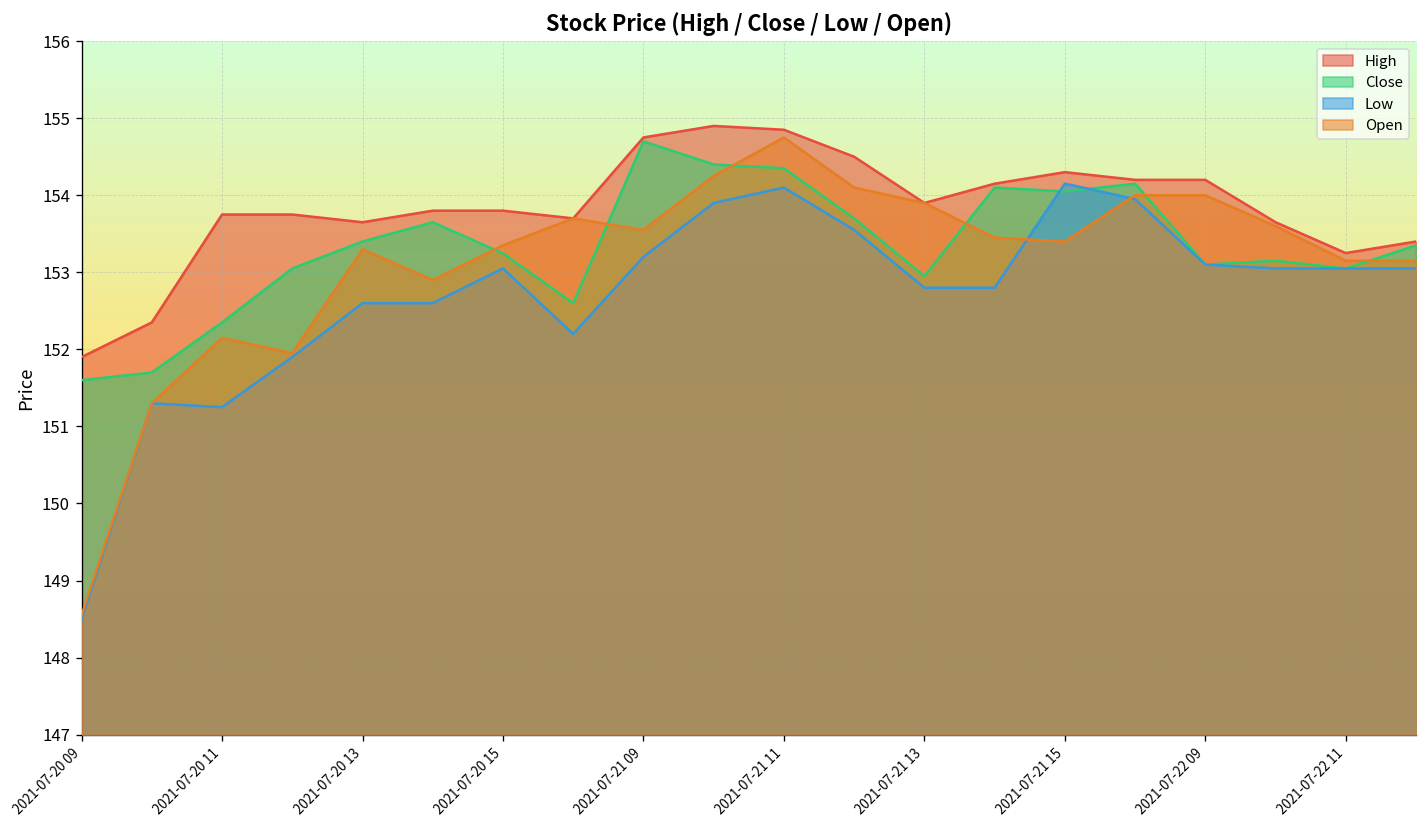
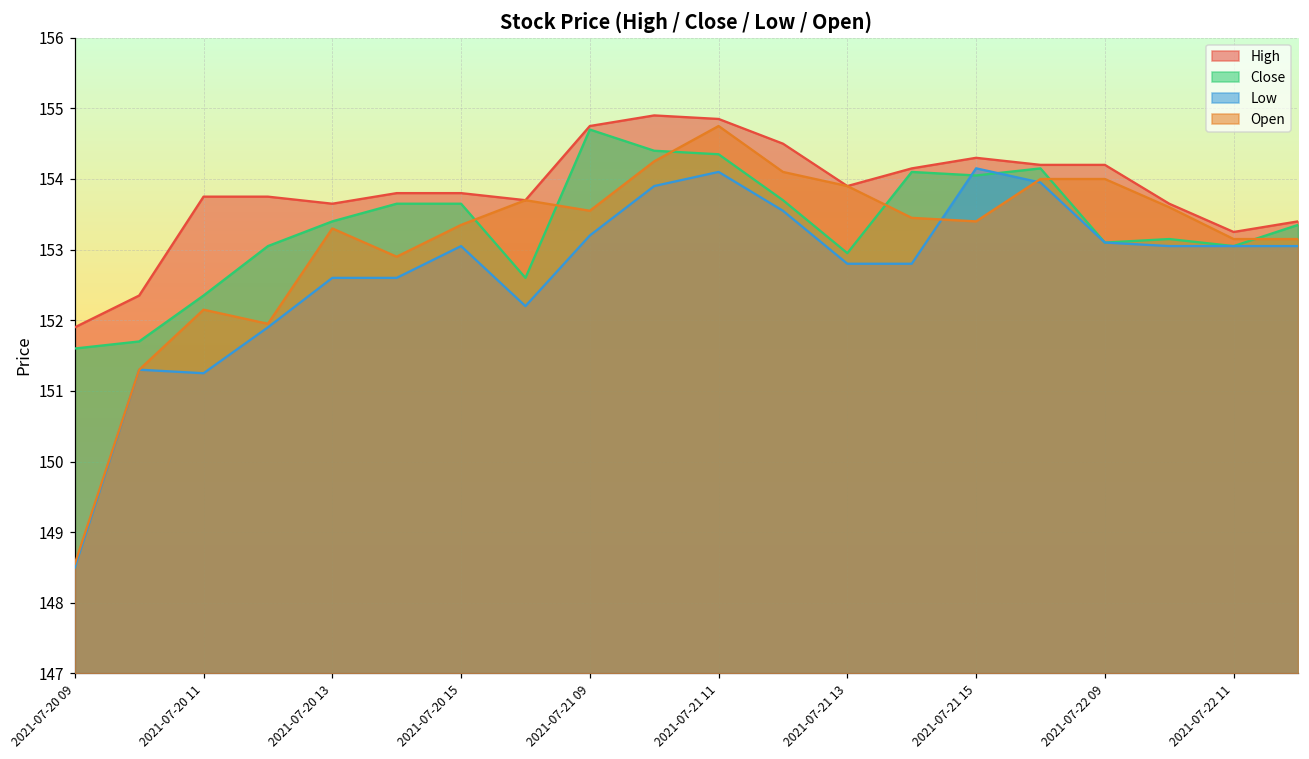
Close, 2021-07-20 15: 153.2 -> 153.6
